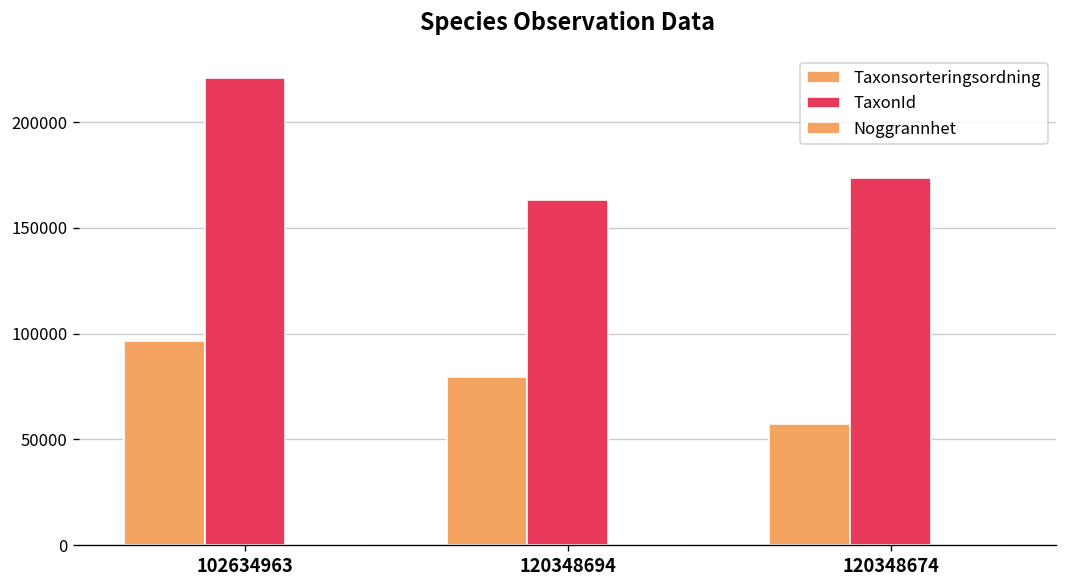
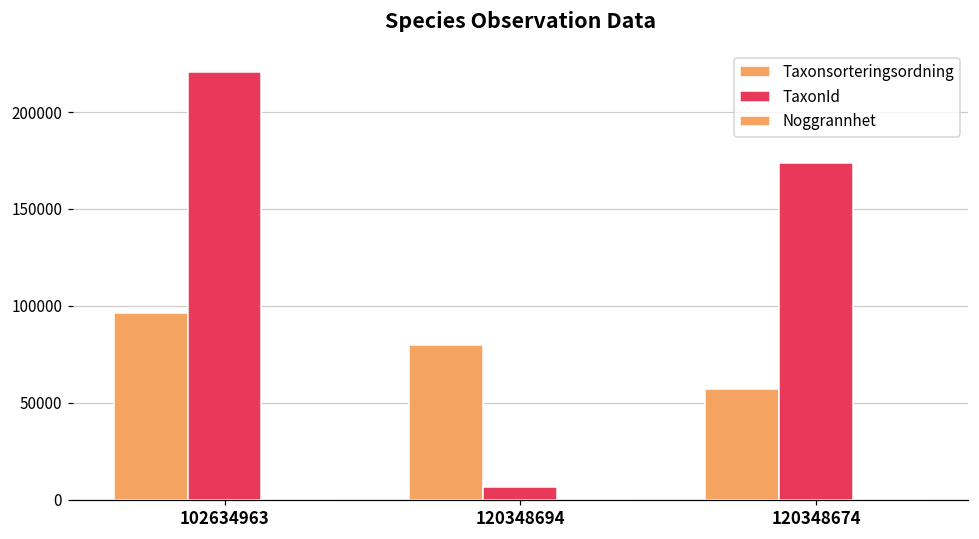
TaxonId, 120348694: 163000 -> 6000
